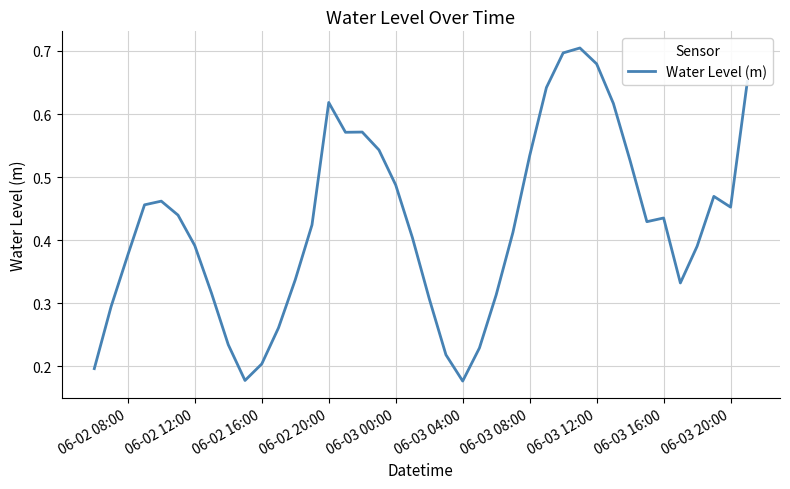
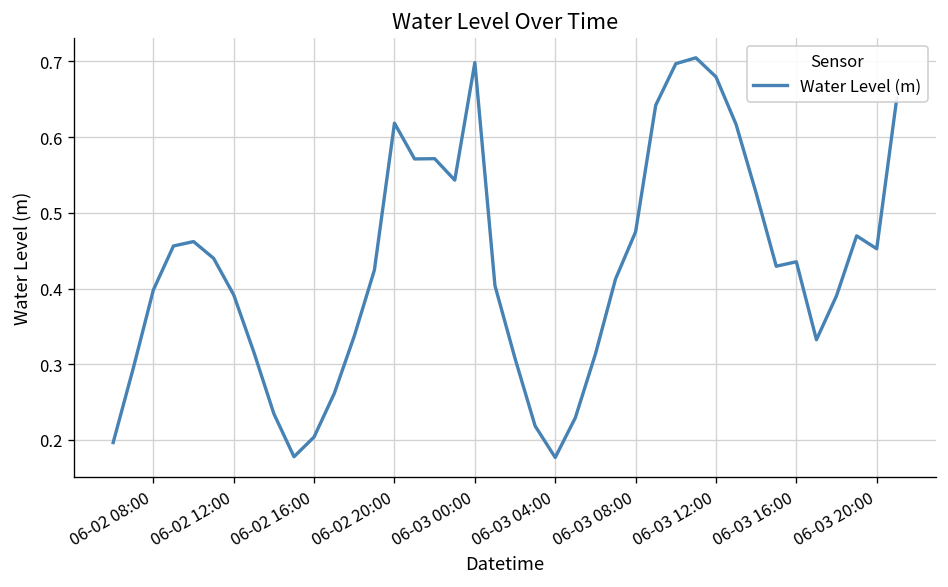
06-02 08:00: 0.38 -> 0.40
06-03 00:00: 0.49 -> 0.70
06-03 08:00: 0.53 -> 0.47
